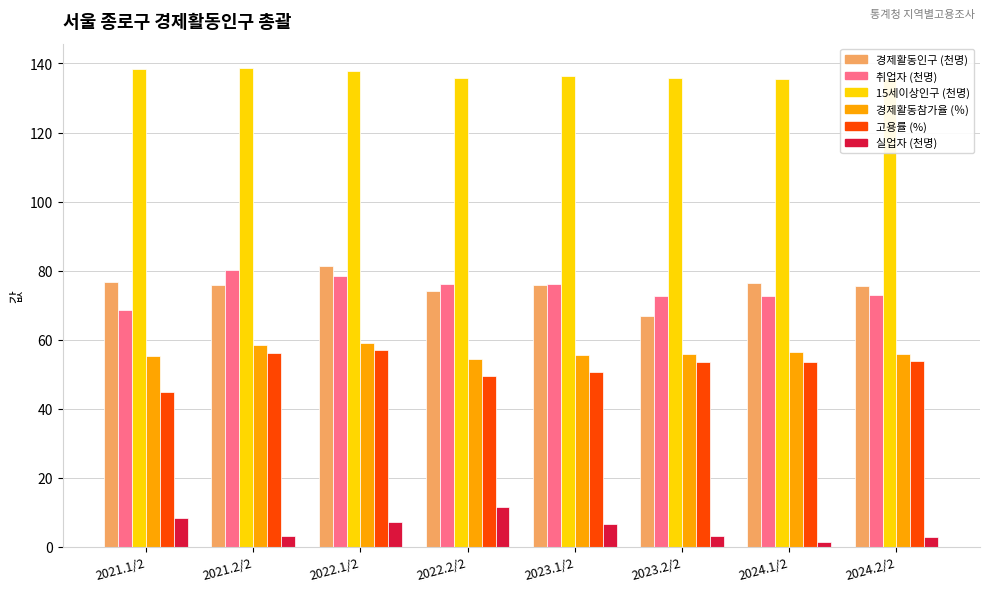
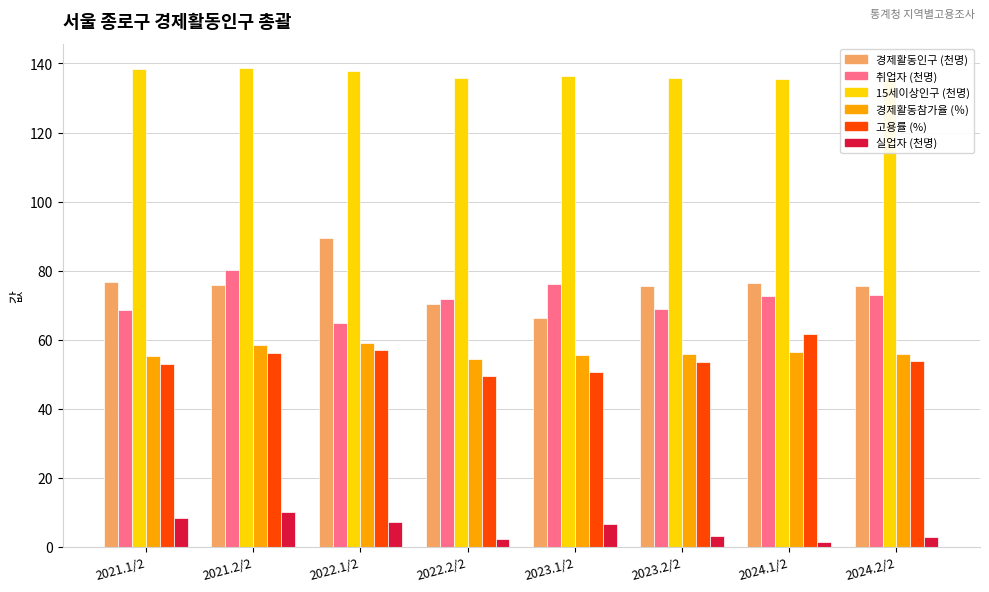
고용률 (%), 2021.1/2: 45 -> 53
실업자 (천명), 2021.2/2: 3 -> 10
경제활동인구 (천명), 2022.1/2: 81 -> 89
취업자 (천명), 2022.1/2: 78 -> 65
경제활동인구 (천명), 2022.2/2: 74 -> 70
취업자 (천명), 2022.2/2: 76 -> 72
실업자 (천명), 2022.2/2: 12 -> 2
경제활동인구 (천명), 2023.1/2: 76 -> 66
경제활동인구 (천명), 2023.2/2: 67 -> 76
취업자 (천명), 2023.2/2: 73 -> 69
고용률 (%), 2024.1/2: 54 -> 62
